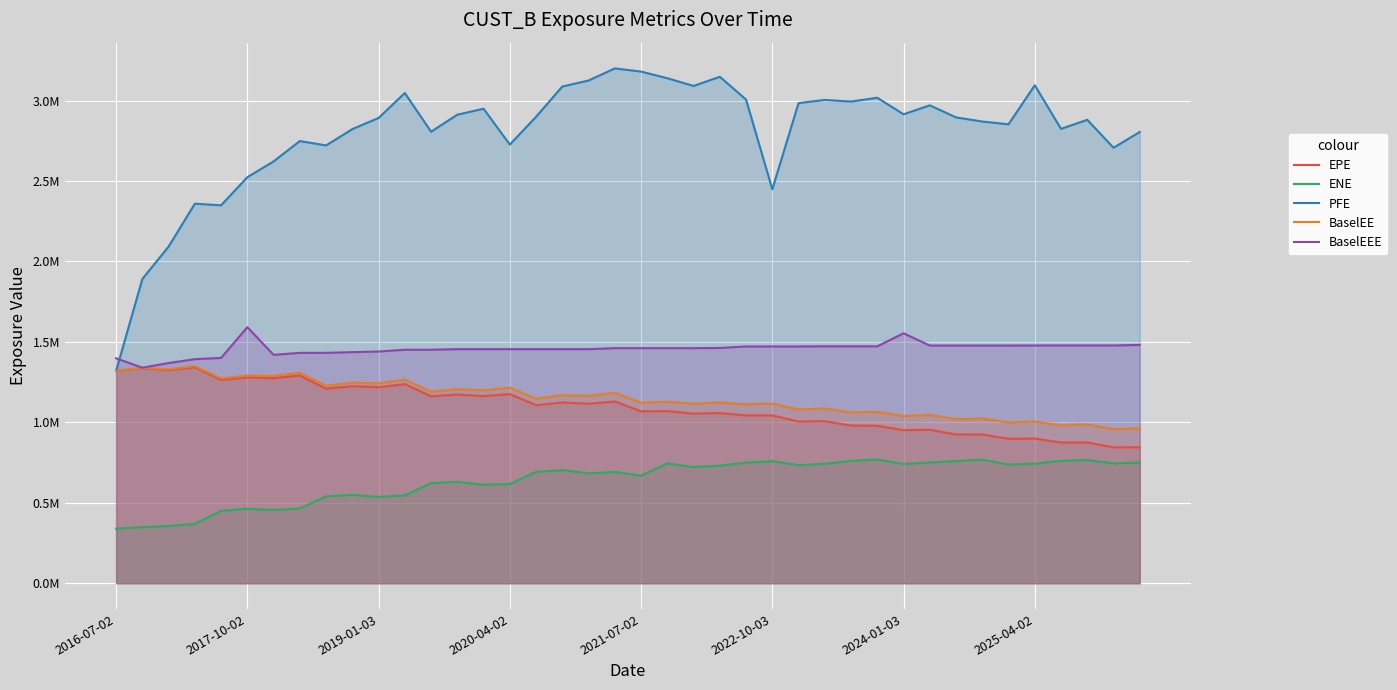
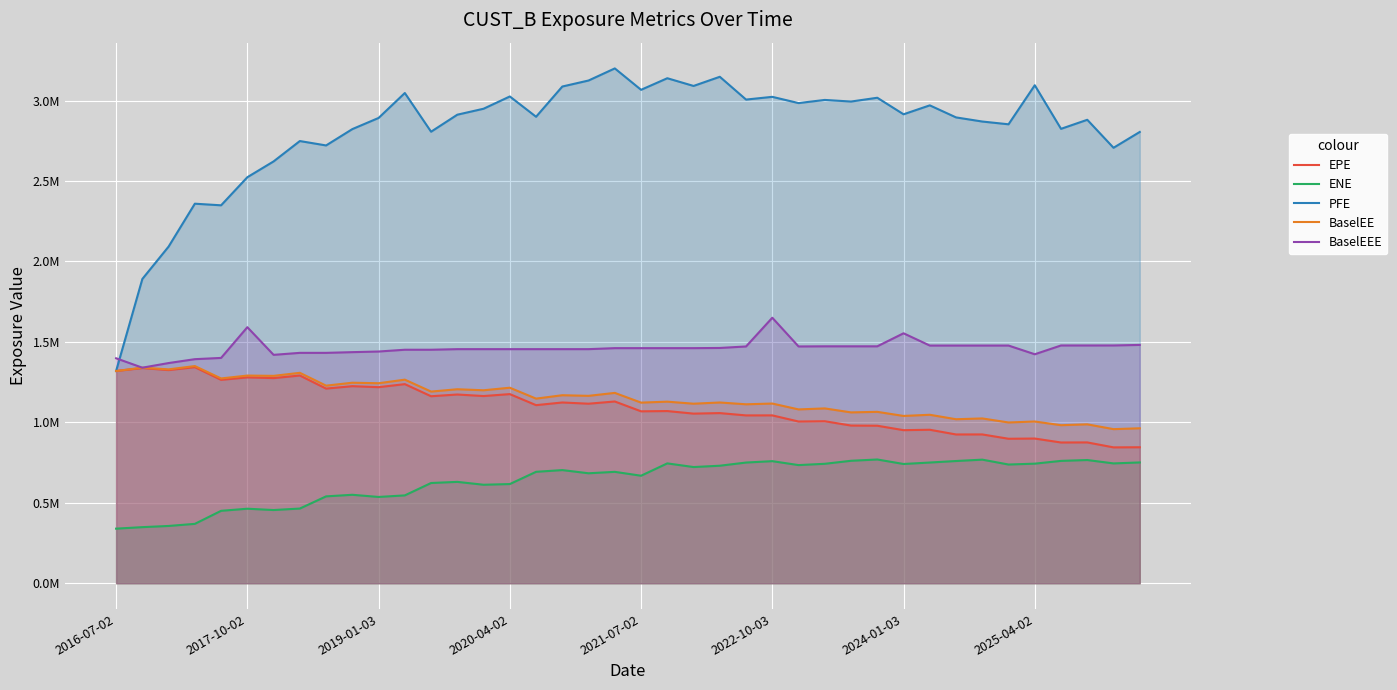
PFE, 2020-04-02: 2730000 -> 3030000
PFE, 2021-07-02: 3180000 -> 3070000
PFE, 2022-10-03: 2450000 -> 3020000
BaselEEE, 2022-10-03: 1470000 -> 1650000
BaselEEE, 2025-04-02: 1480000 -> 1420000
